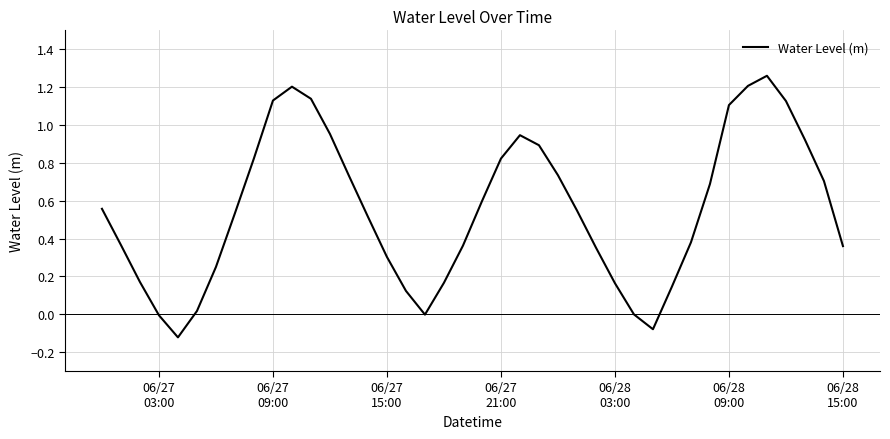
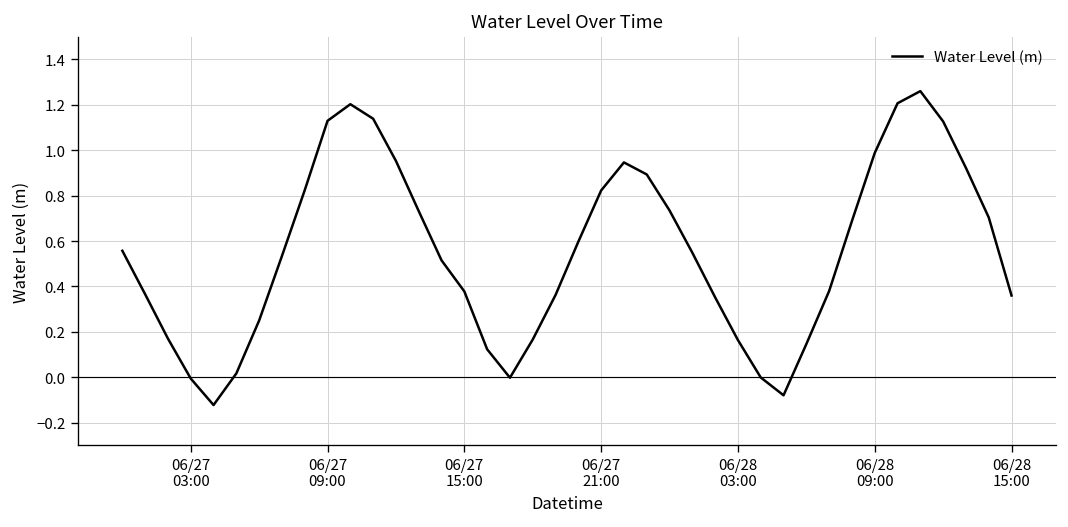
06/27 15:00: 0.30 -> 0.38
06/28 09:00: 1.11 -> 0.99
